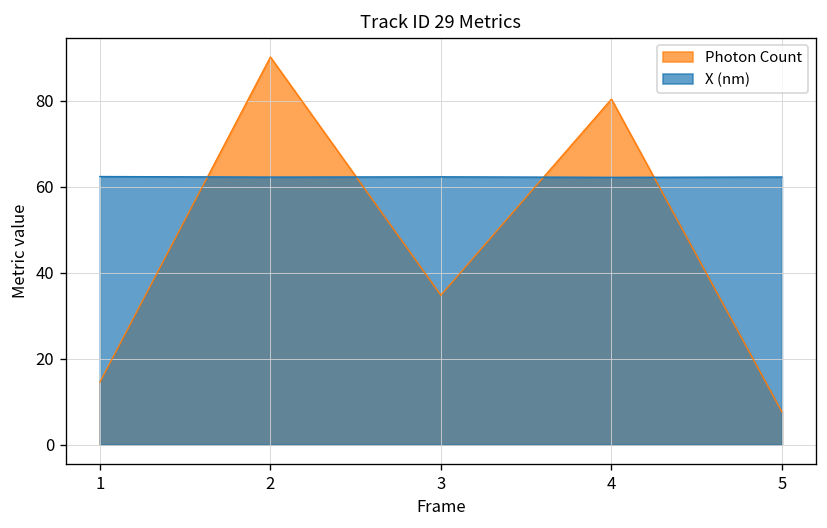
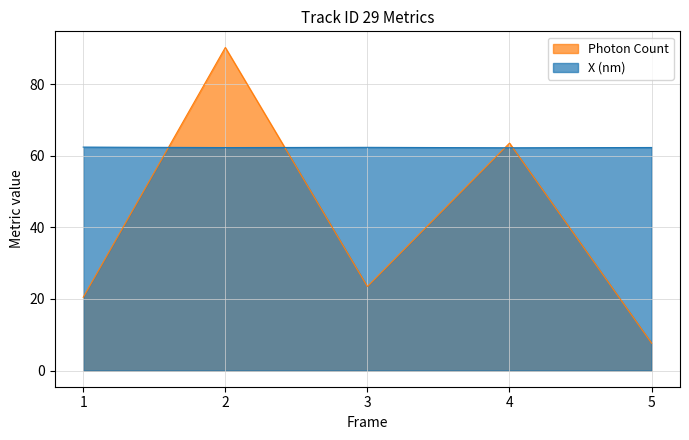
Photon Count, 1: 15 -> 20
Photon Count, 3: 35 -> 23
Photon Count, 4: 80 -> 64
